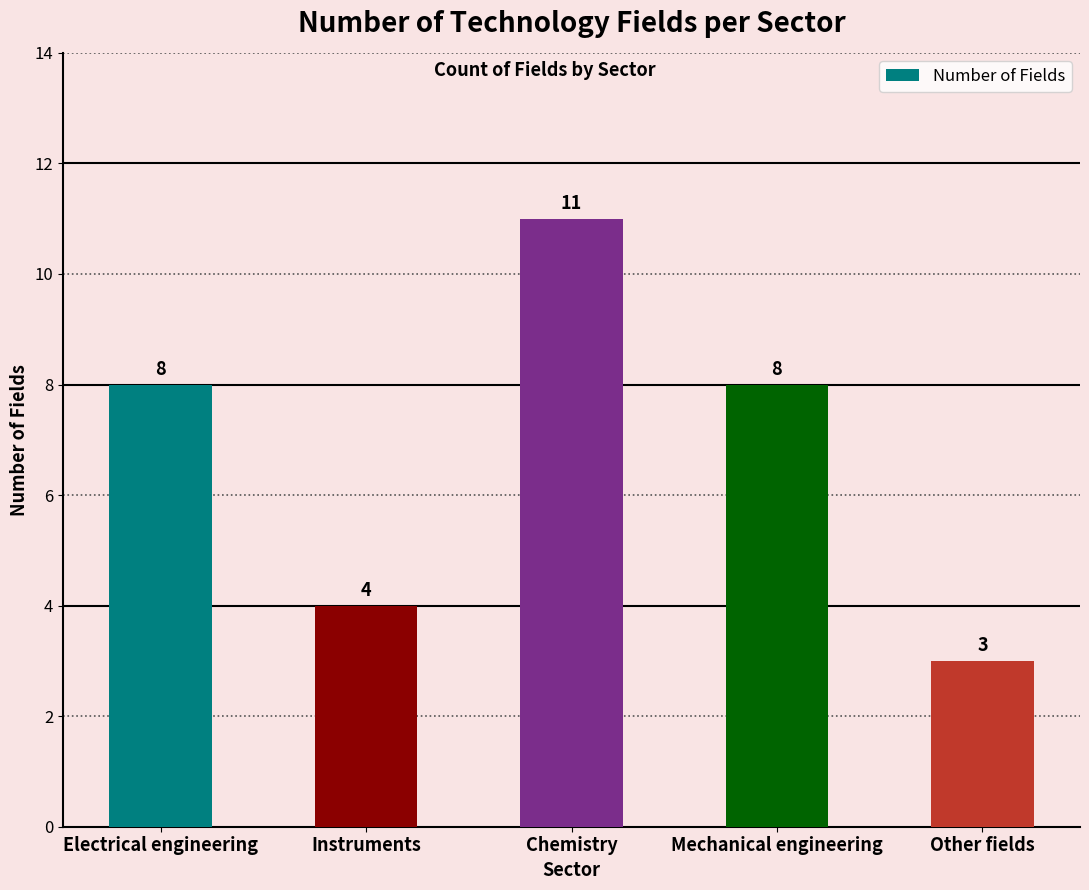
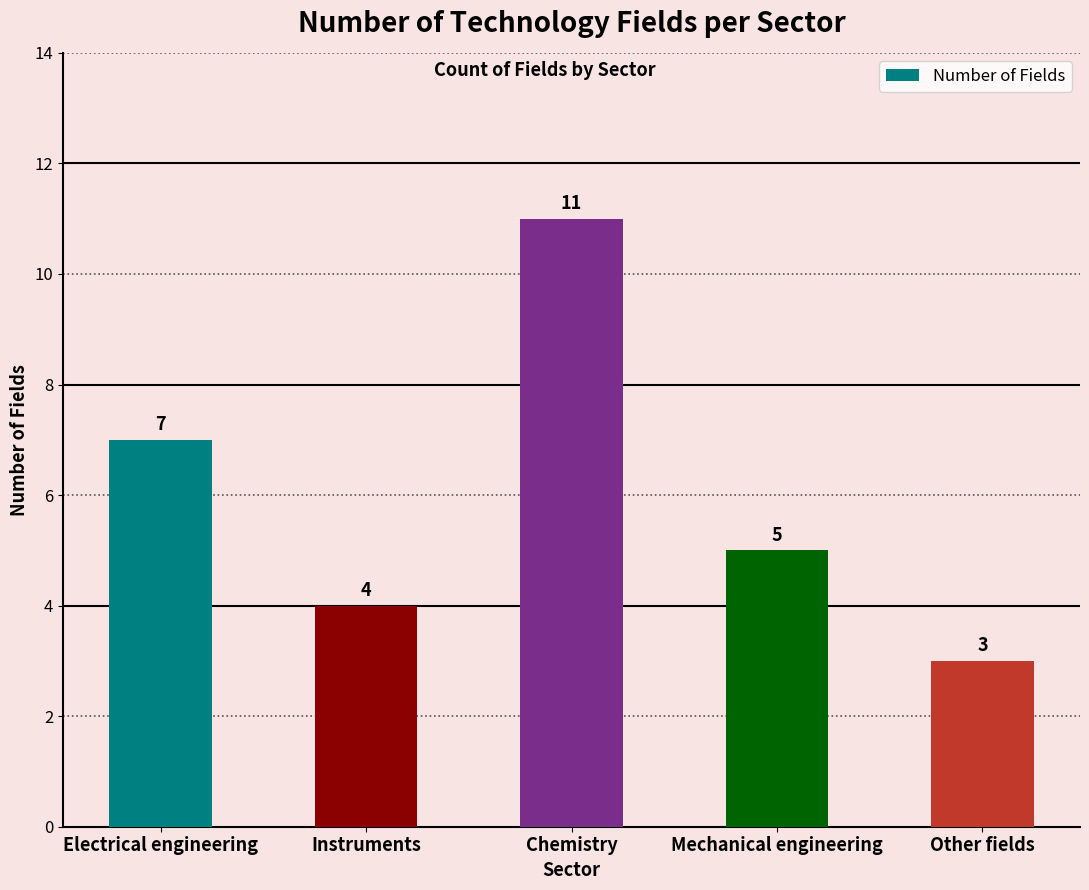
Electrical engineering: 8 -> 7
Mechanical engineering: 8 -> 5
